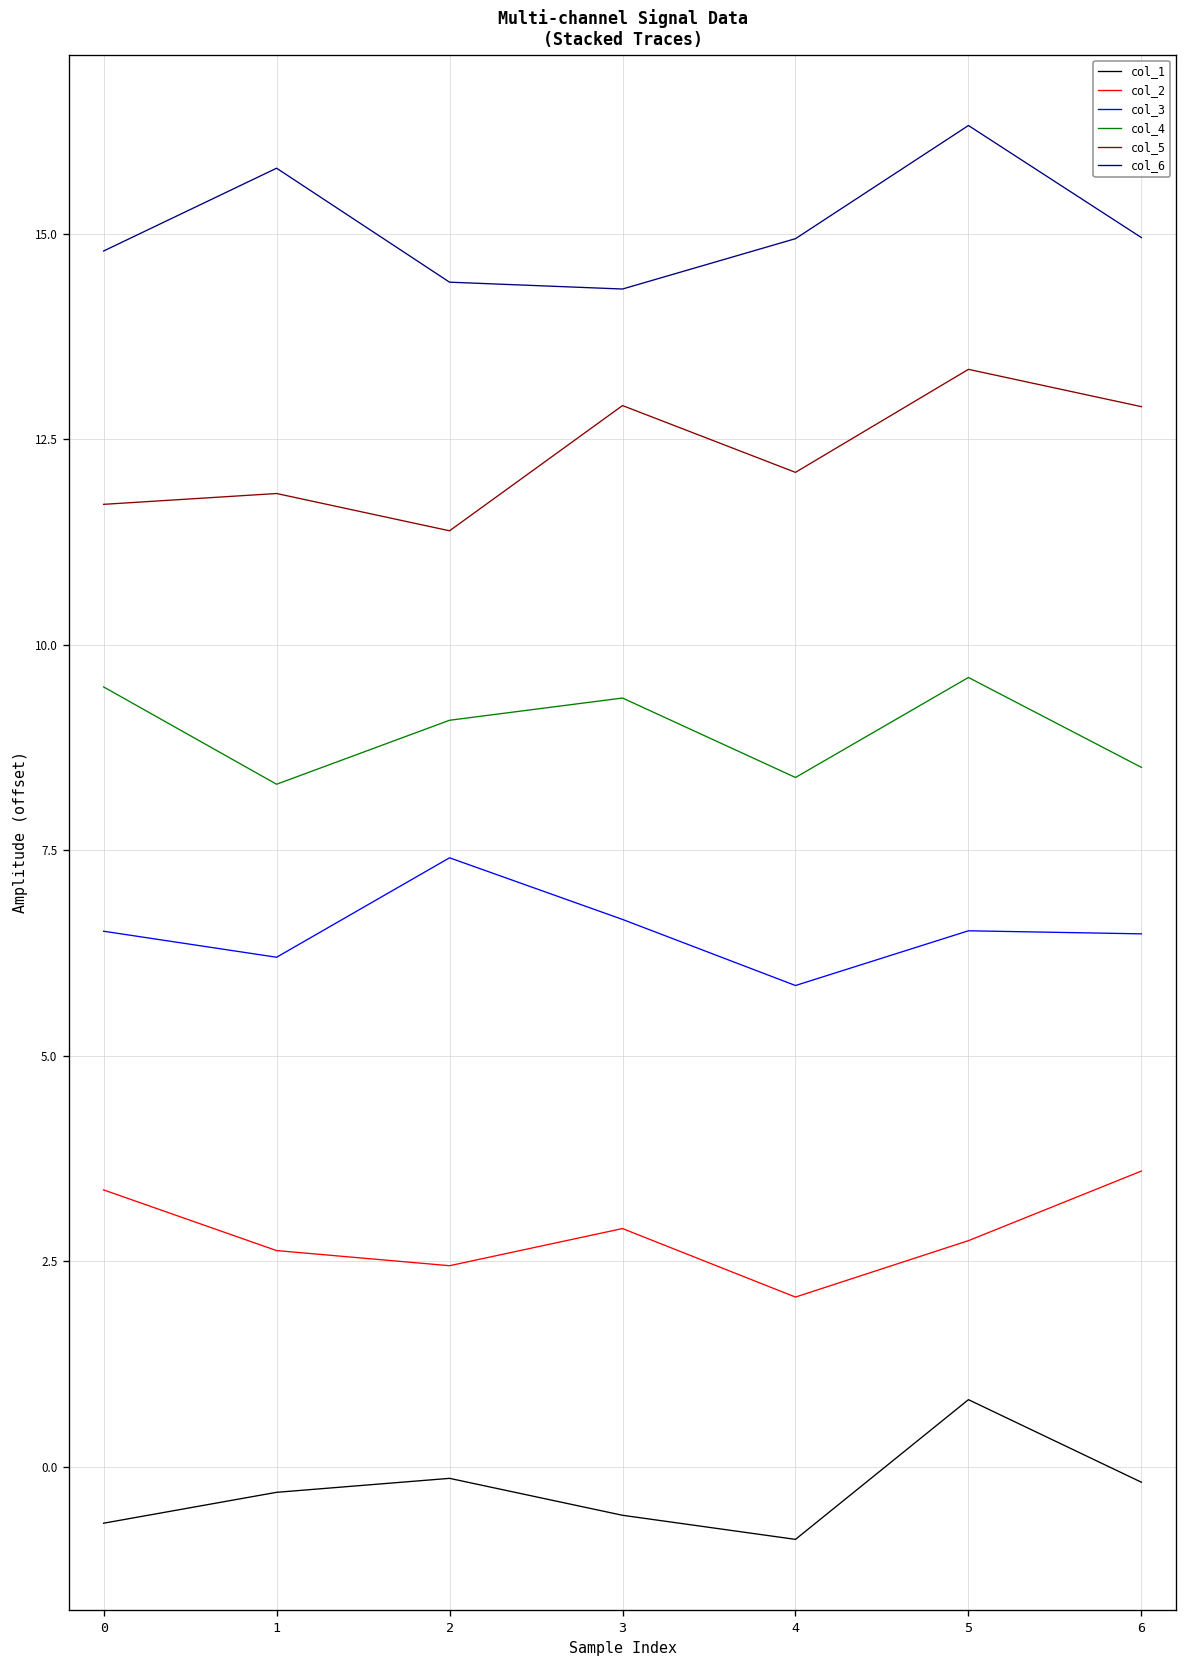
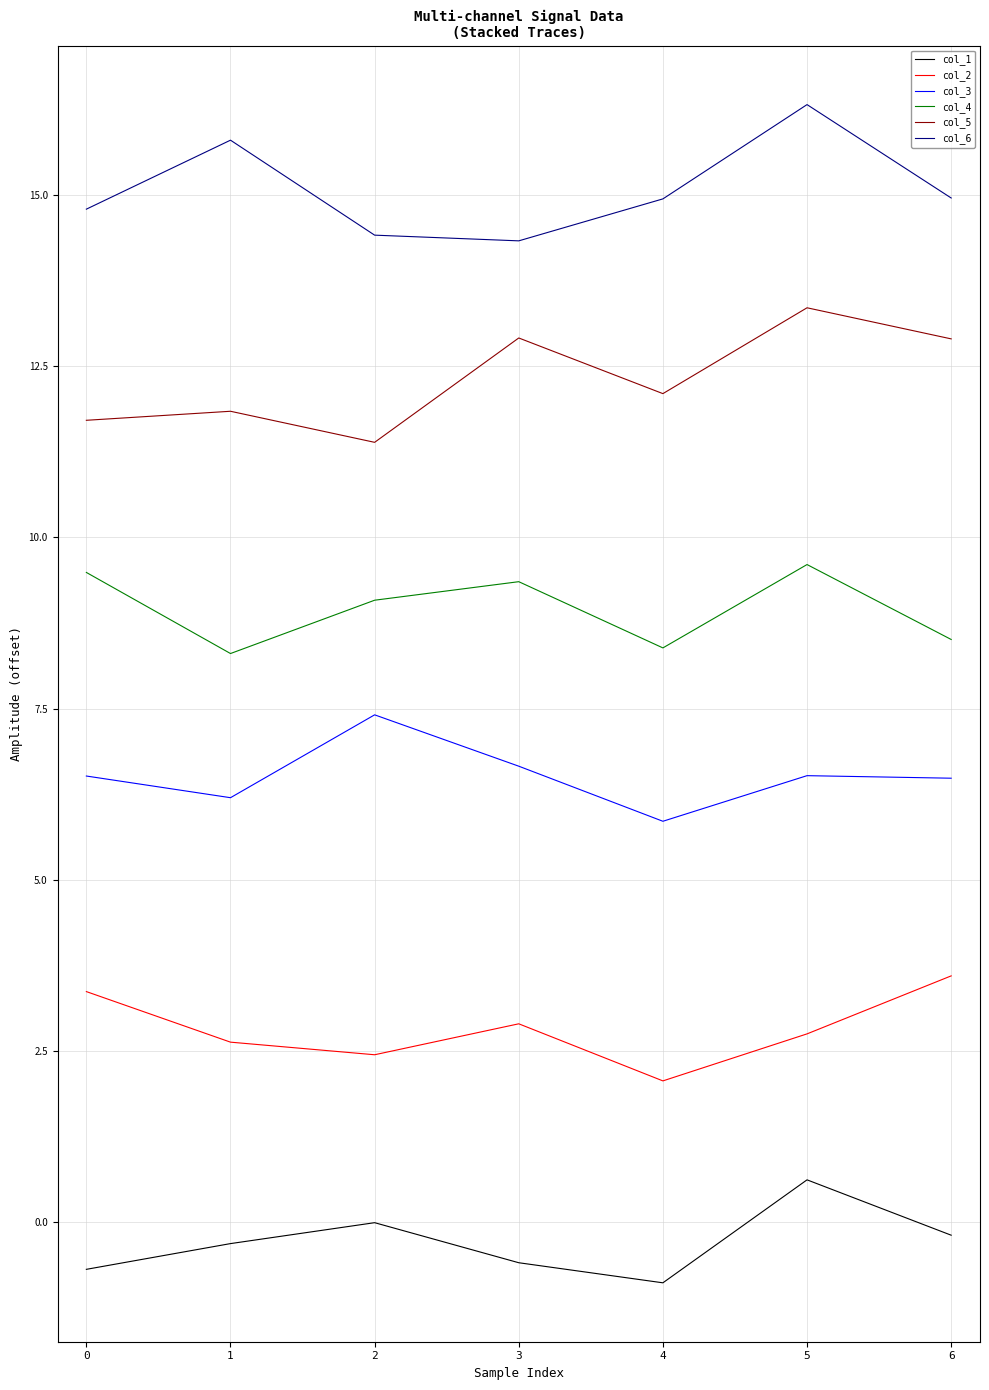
col_1, 2: -0.1 -> 0.0
col_1, 5: 0.8 -> 0.6
